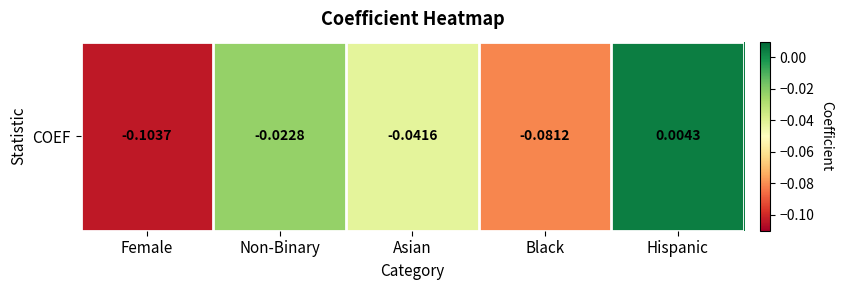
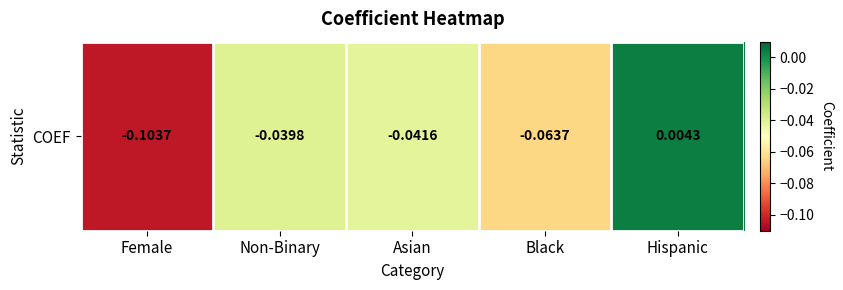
COEF, Non-Binary: -0.0228 -> -0.0398
COEF, Black: -0.0812 -> -0.0637
